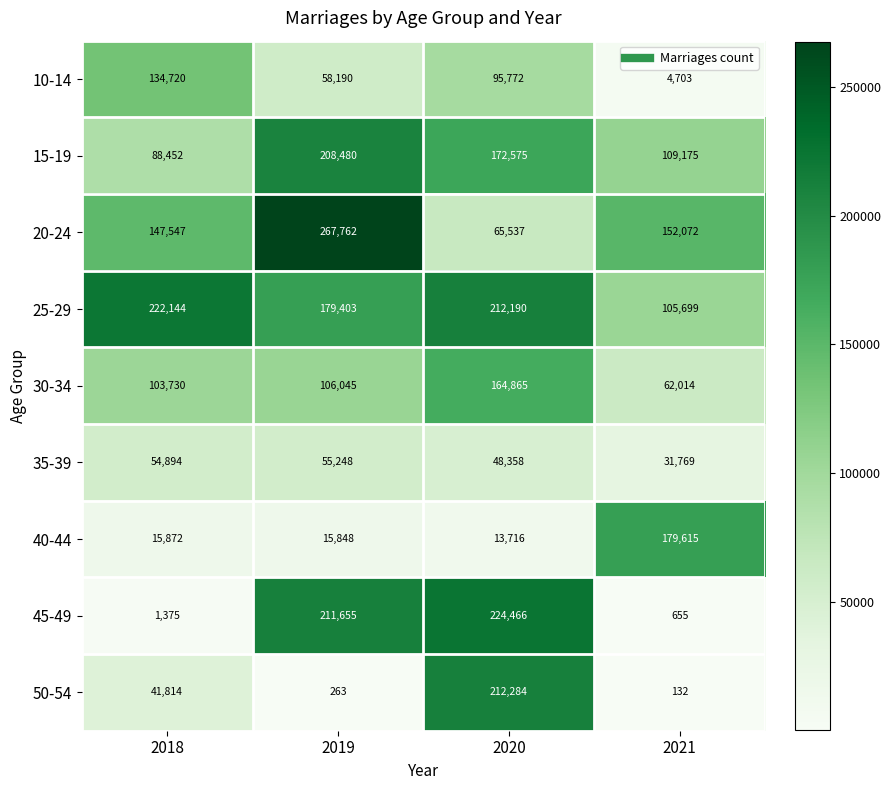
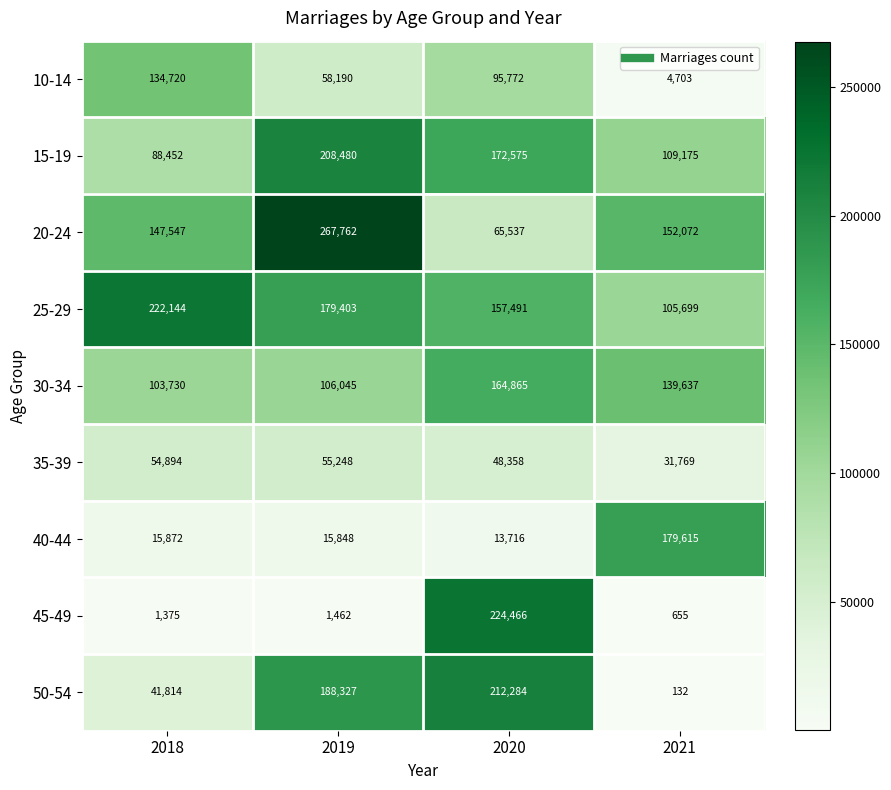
25-29, 2020: 212,190 -> 157,491
30-34, 2021: 62,014 -> 139,637
45-49, 2019: 211,655 -> 1,462
50-54, 2019: 263 -> 188,327
